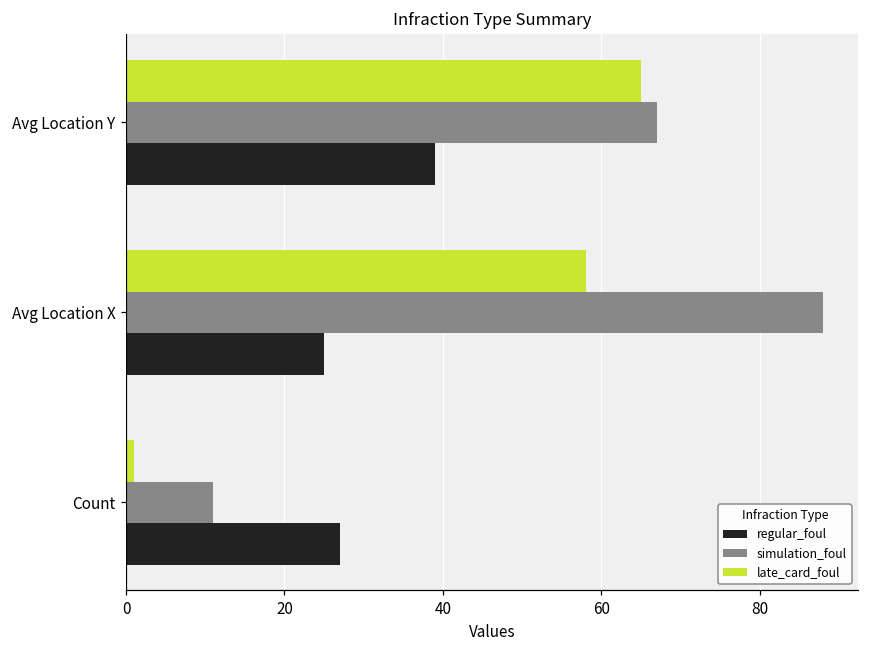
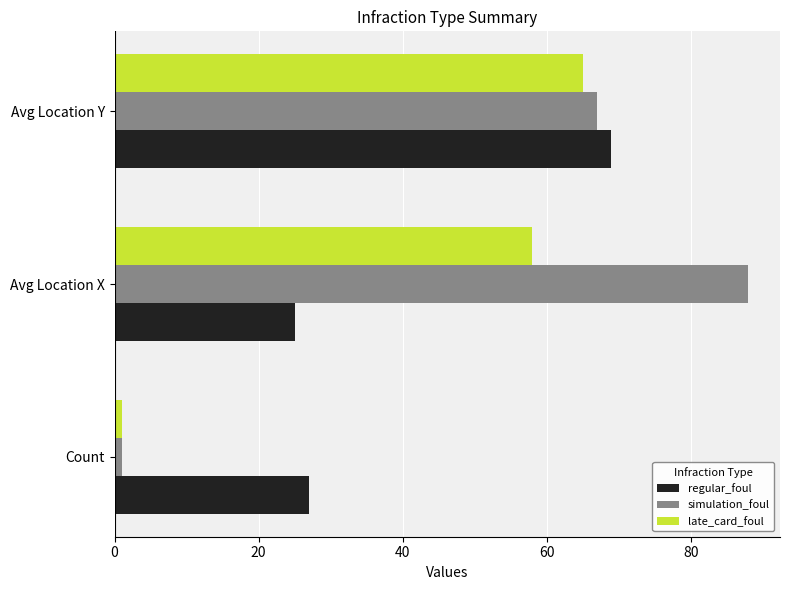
regular_foul, Avg Location Y: 39 -> 69
simulation_foul, Count: 11 -> 1
